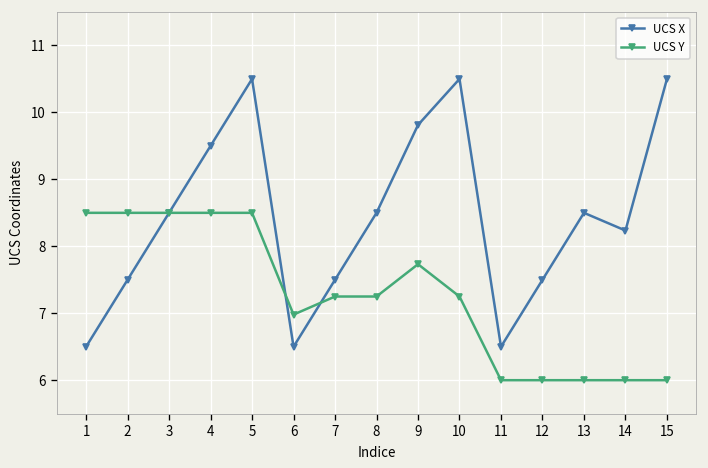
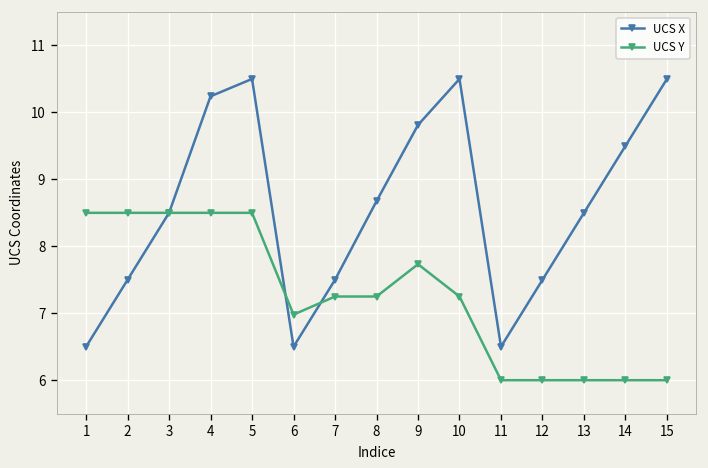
UCS X, 4: 9.5 -> 10.2
UCS X, 8: 8.5 -> 8.7
UCS X, 14: 8.2 -> 9.5
